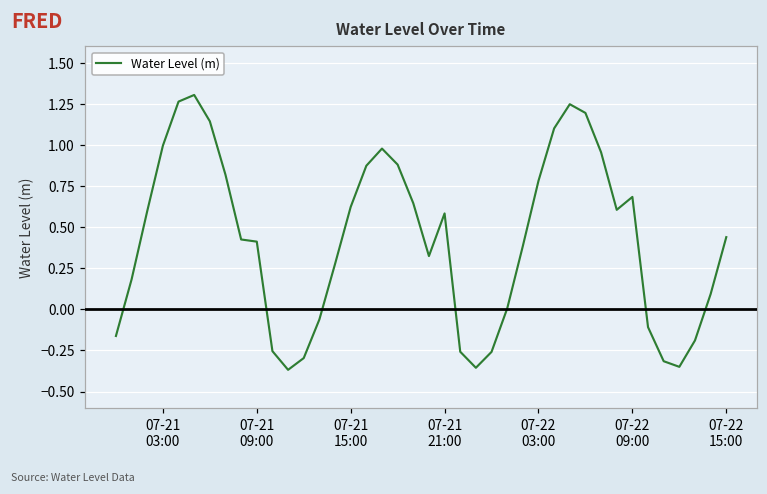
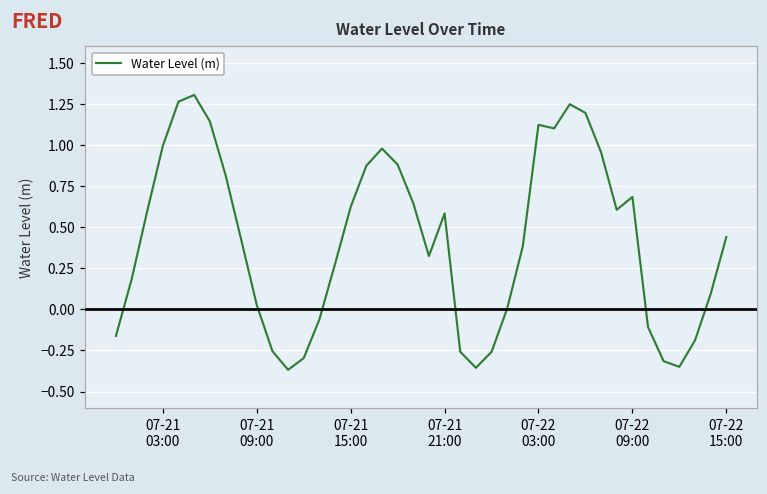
07-21 09:00: 0.41 -> 0.03
07-22 03:00: 0.78 -> 1.12
